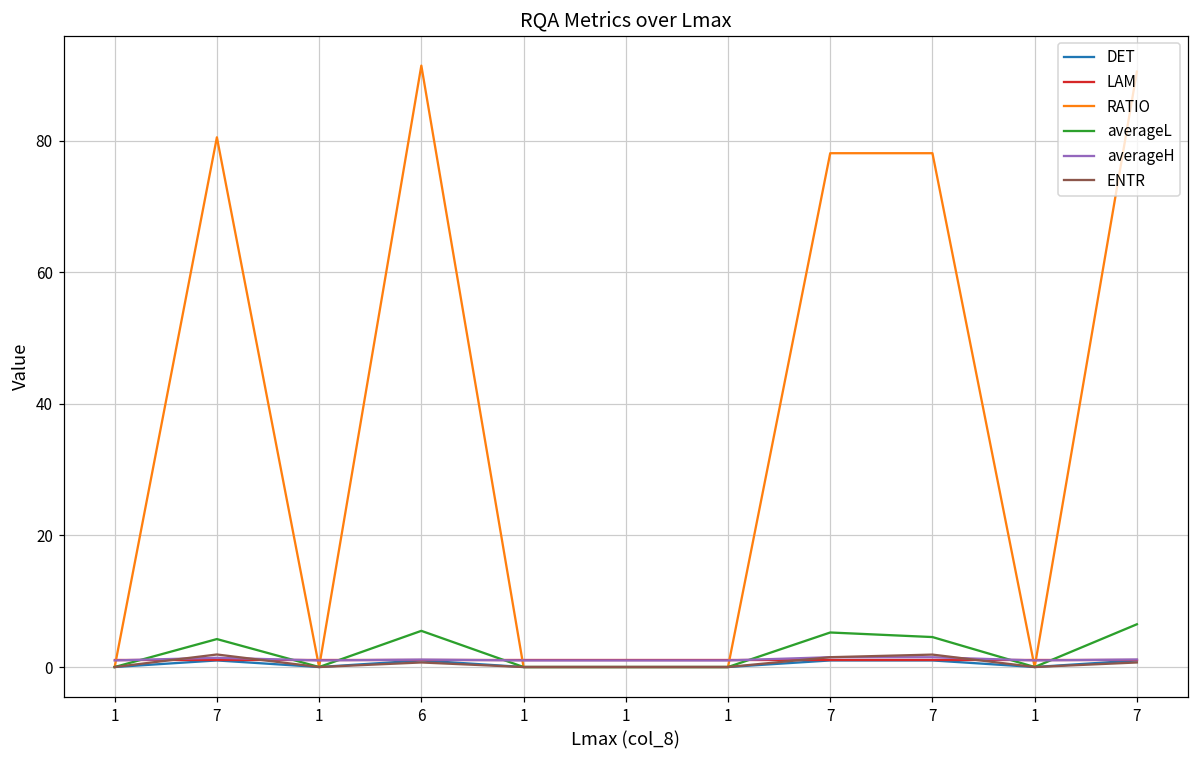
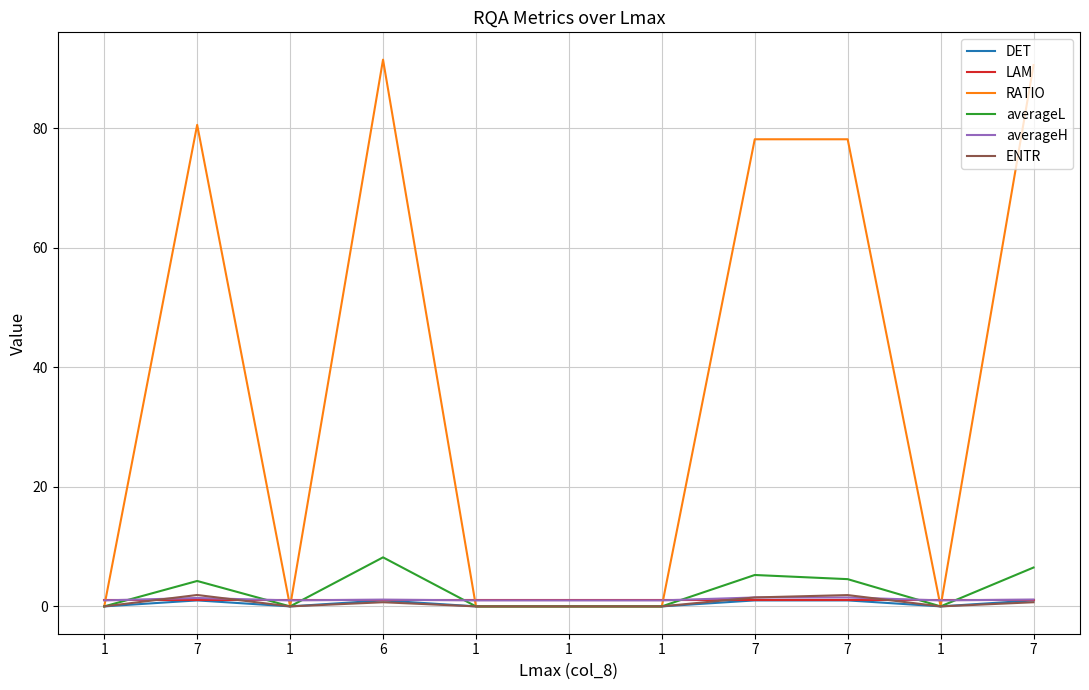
averageL, 6: 6 -> 8
